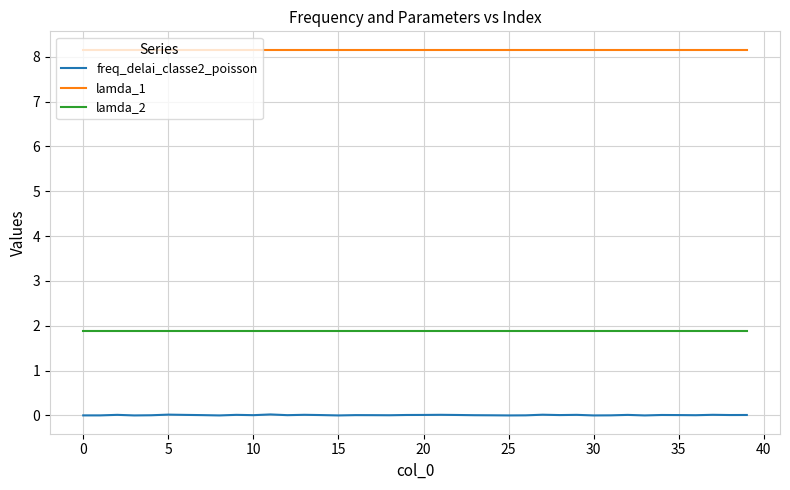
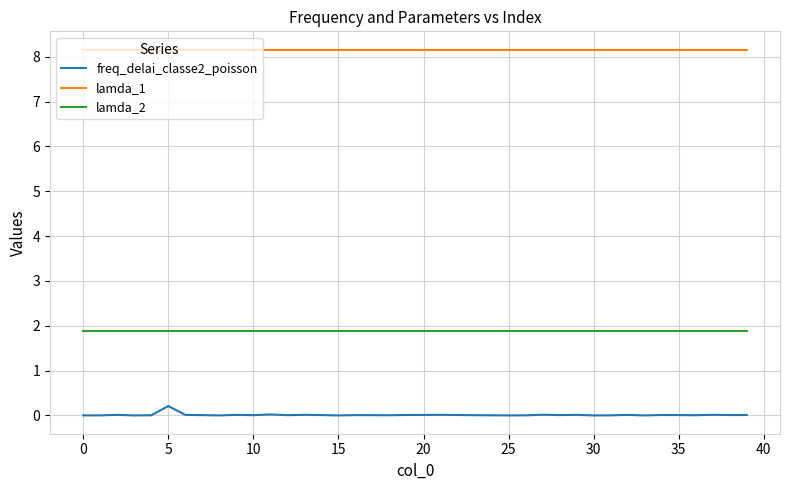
freq_delai_classe2_poisson, 5: 0.0 -> 0.2
